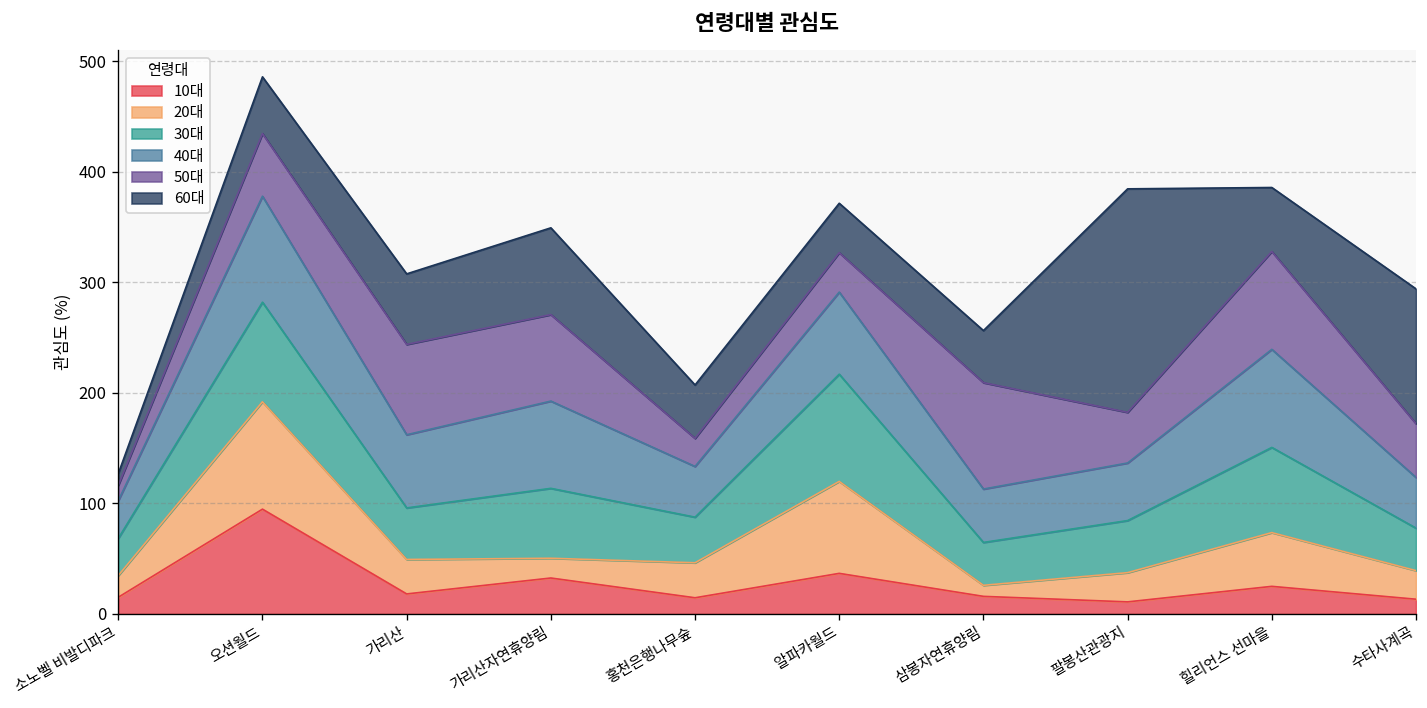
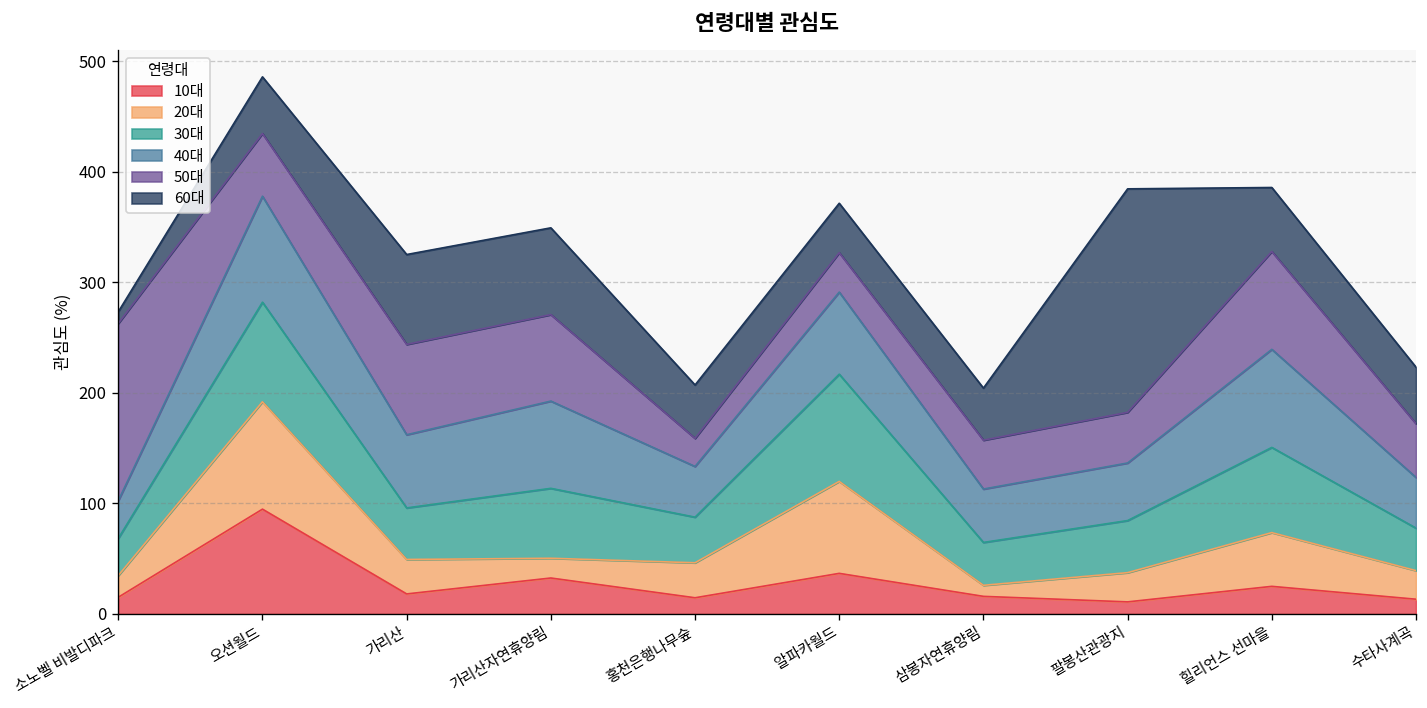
50대, 소노벨 비발디파크: 10 -> 160
60대, 가리산: 60 -> 80
50대, 삼봉자연휴양림: 100 -> 40
60대, 수타사계곡: 120 -> 50
